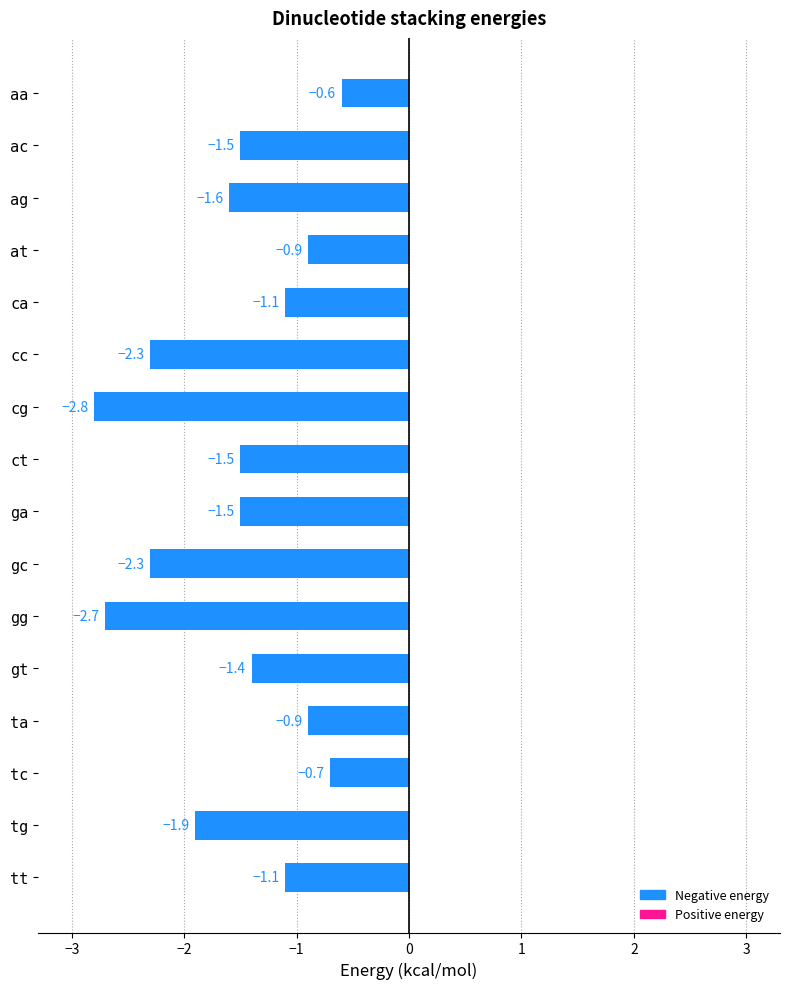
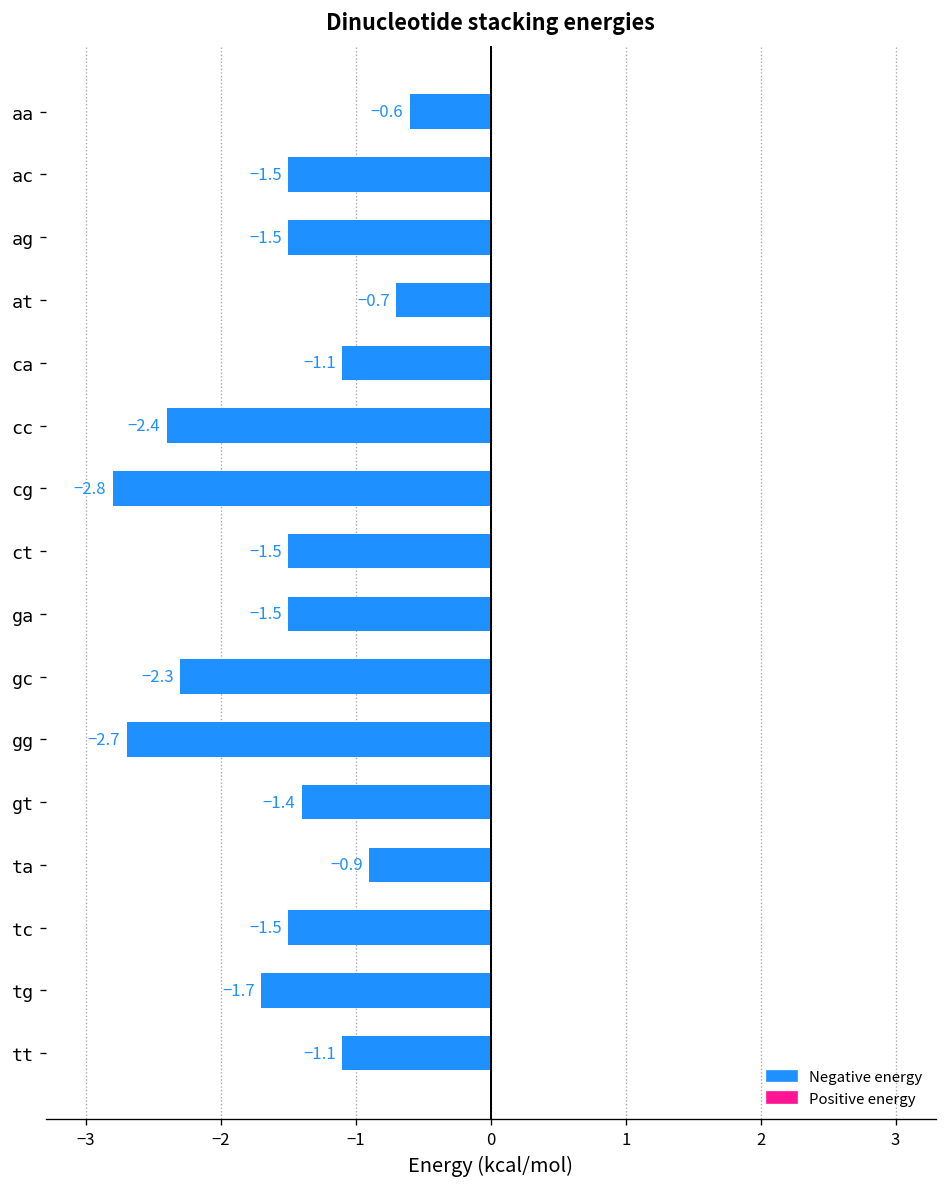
ag: -1.6 -> -1.5
at: -0.9 -> -0.7
cc: -2.3 -> -2.4
tc: -0.7 -> -1.5
tg: -1.9 -> -1.7
